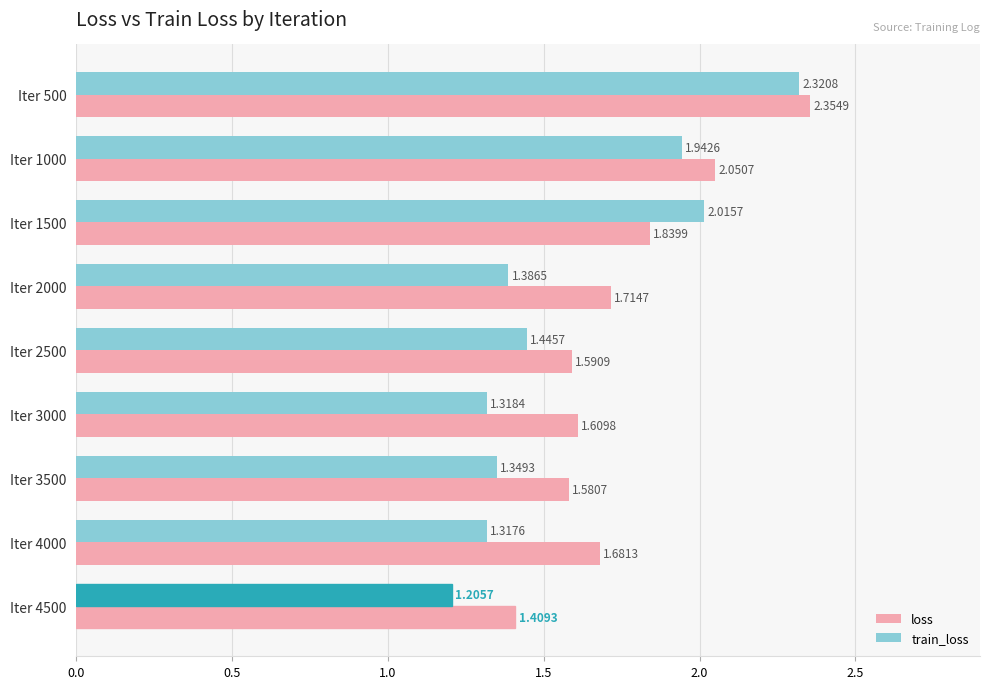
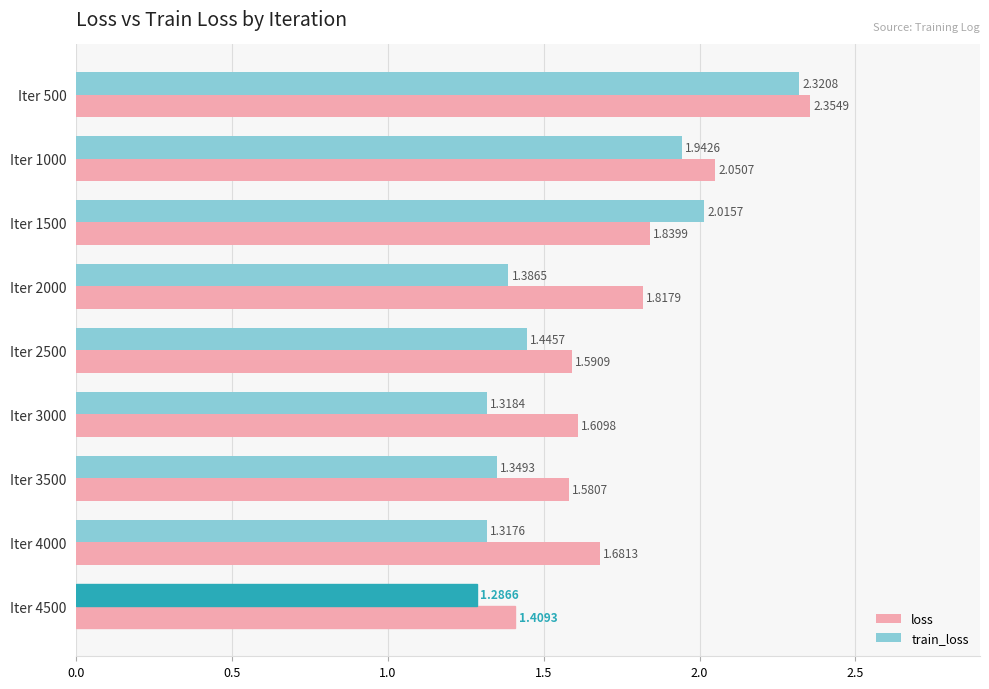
loss, Iter 2000: 1.7147 -> 1.8179
train_loss, Iter 4500: 1.2057 -> 1.2866
